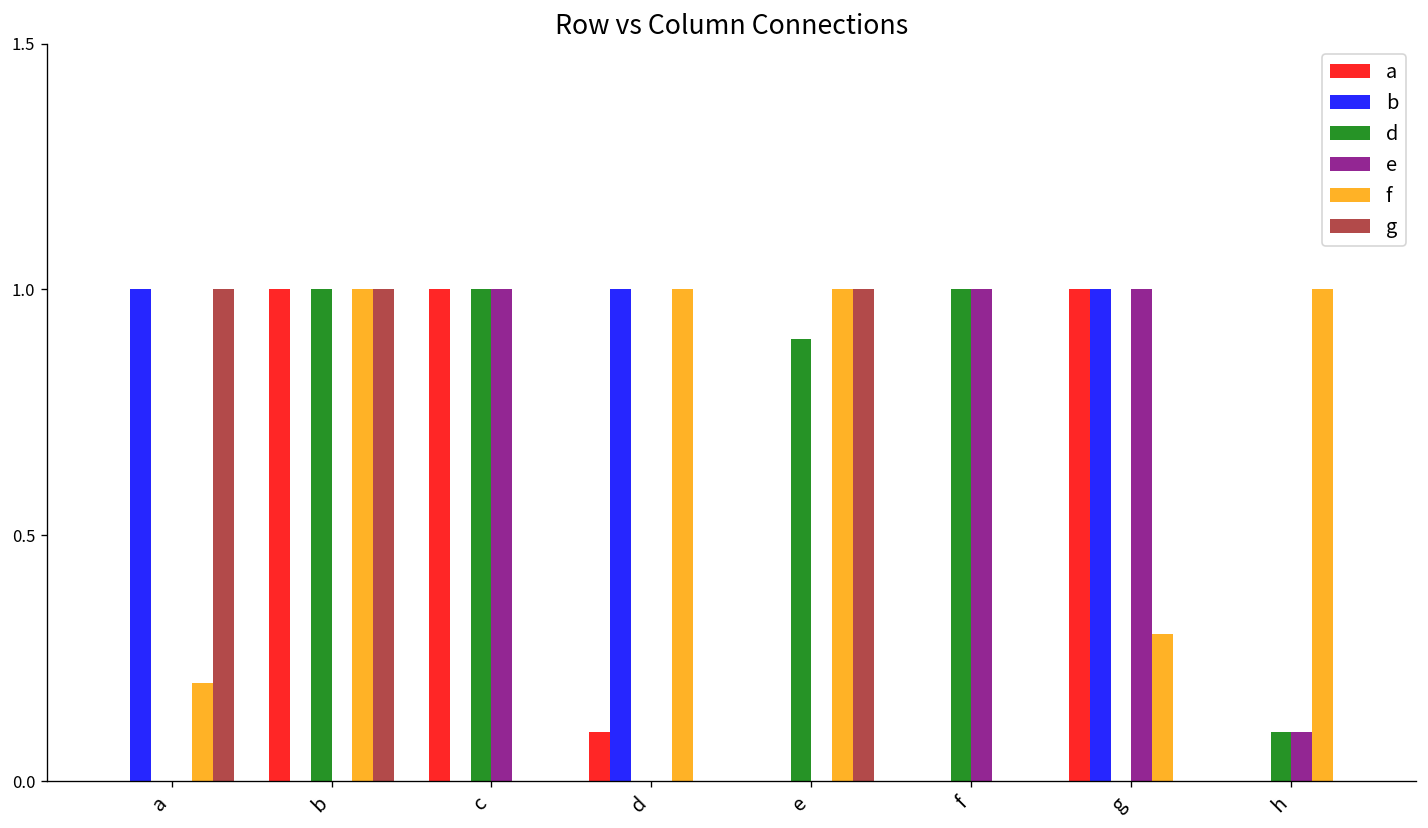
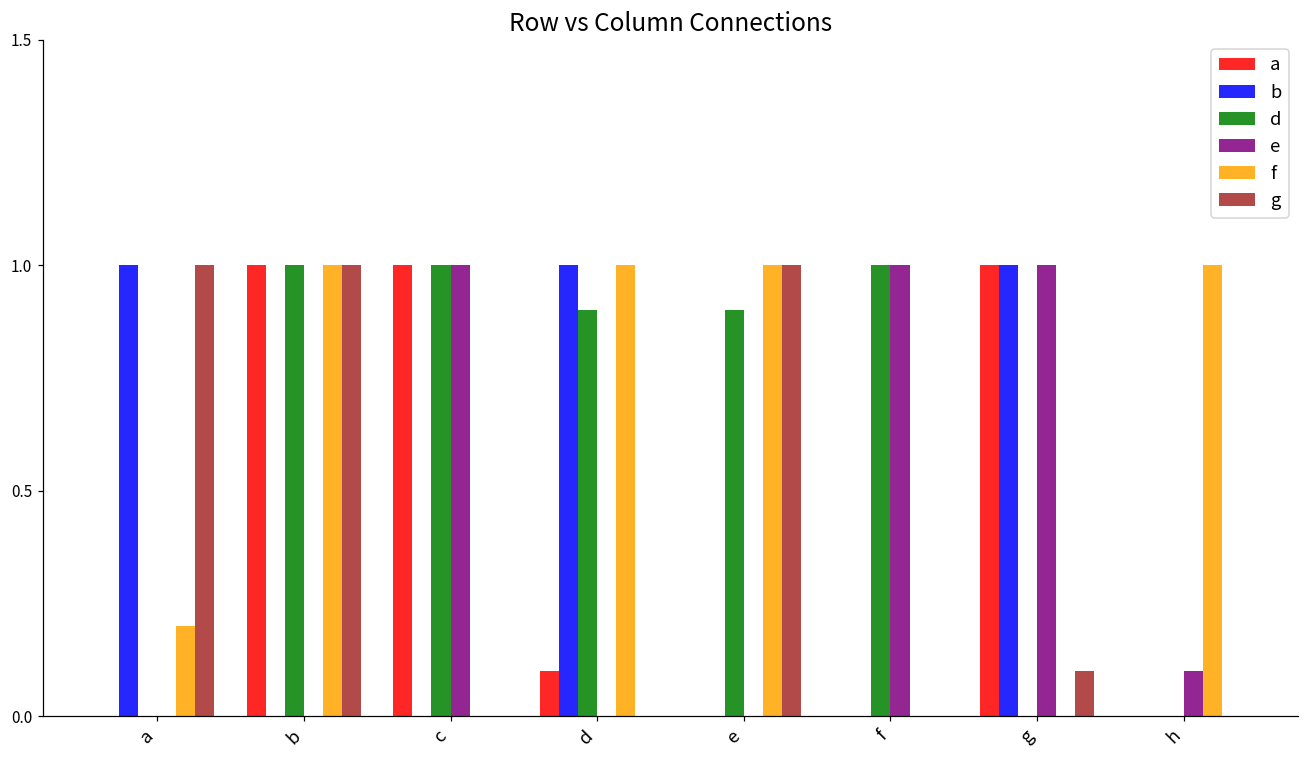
d, d: 0.0 -> 0.9
f, g: 0.3 -> 0.0
g, g: 0.0 -> 0.1
d, h: 0.1 -> 0.0
